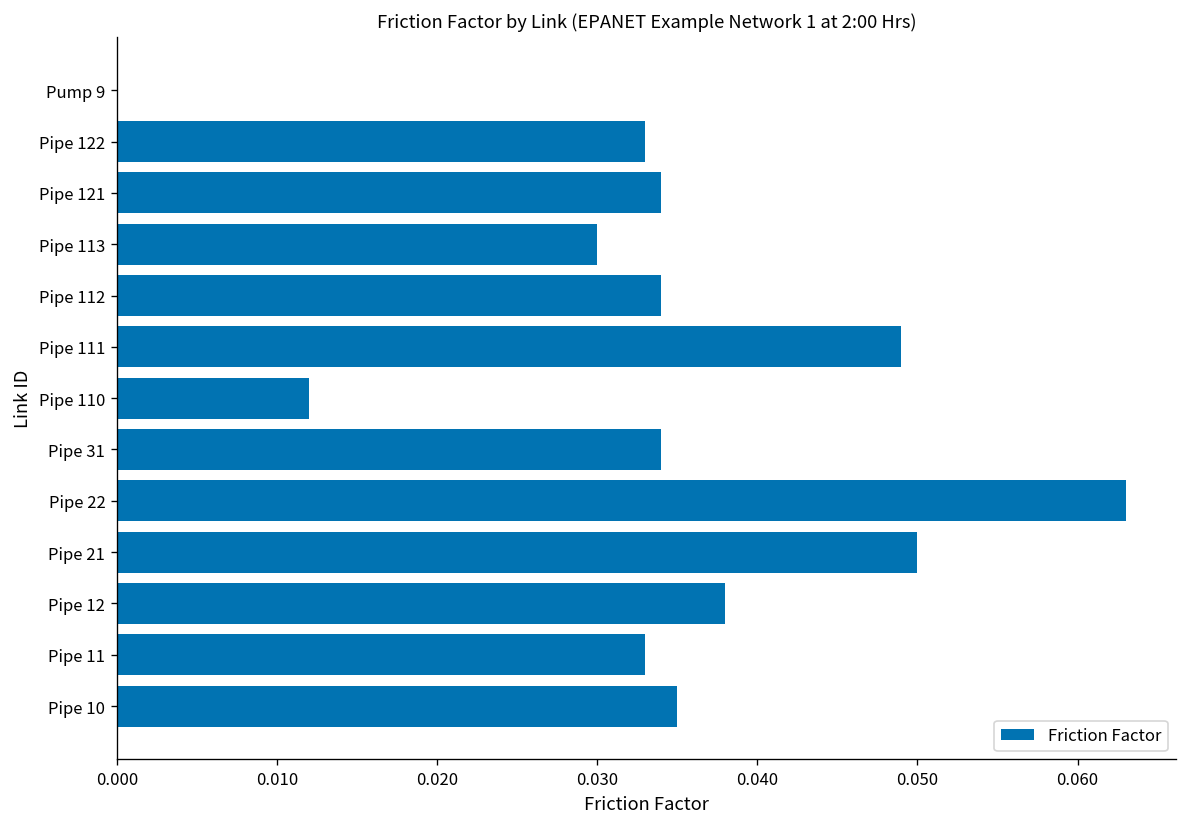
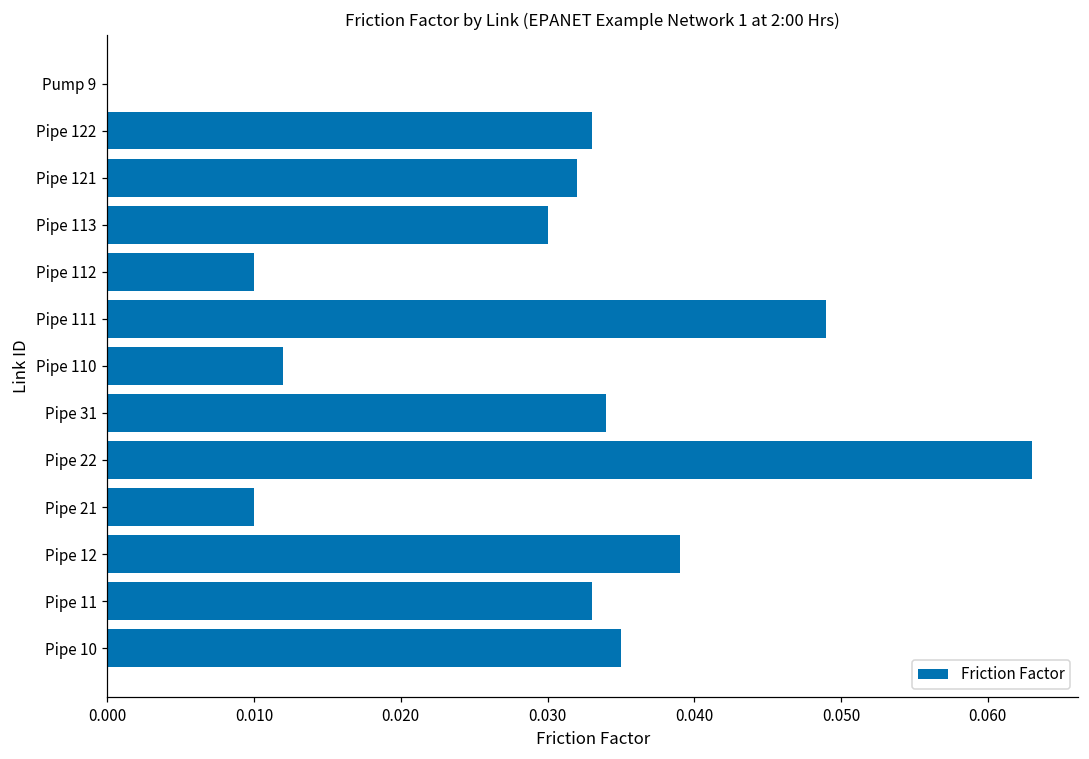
Pipe 121: 0.034 -> 0.032
Pipe 112: 0.034 -> 0.010
Pipe 21: 0.05 -> 0.01
Pipe 12: 0.038 -> 0.039
